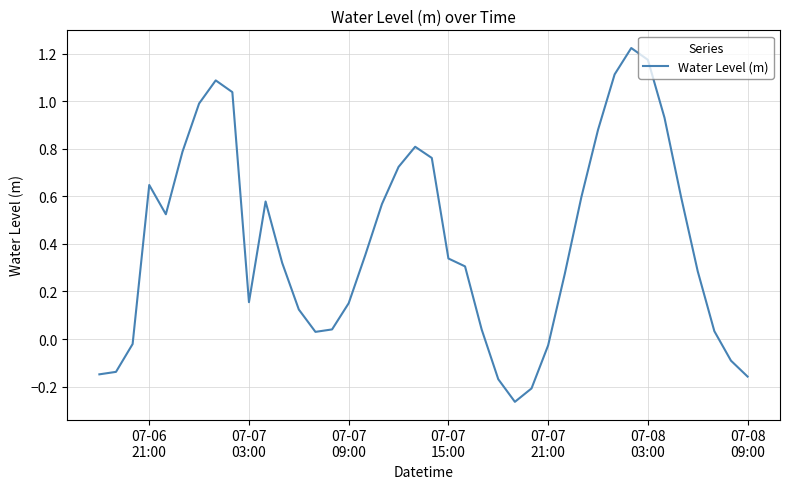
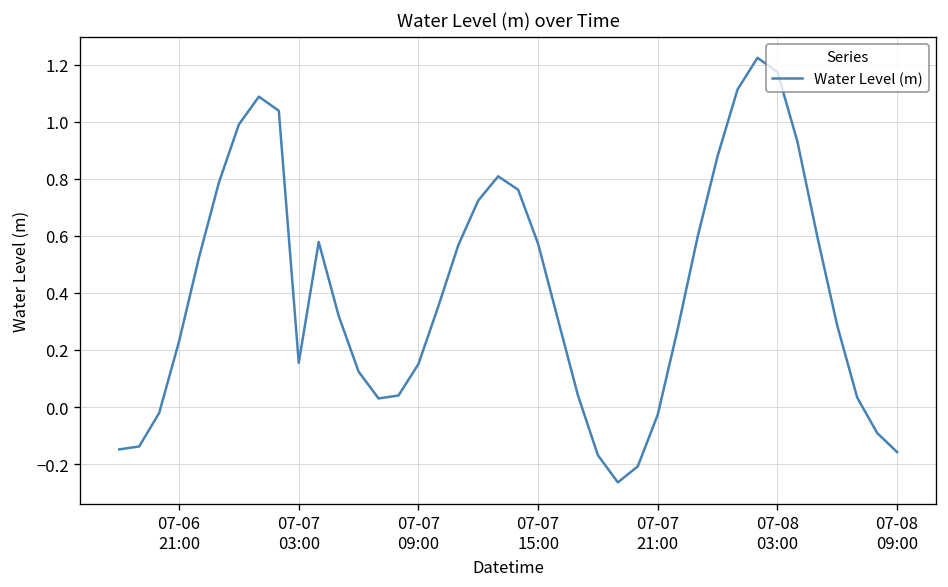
07-06 21:00: 0.65 -> 0.23
07-07 15:00: 0.34 -> 0.57
